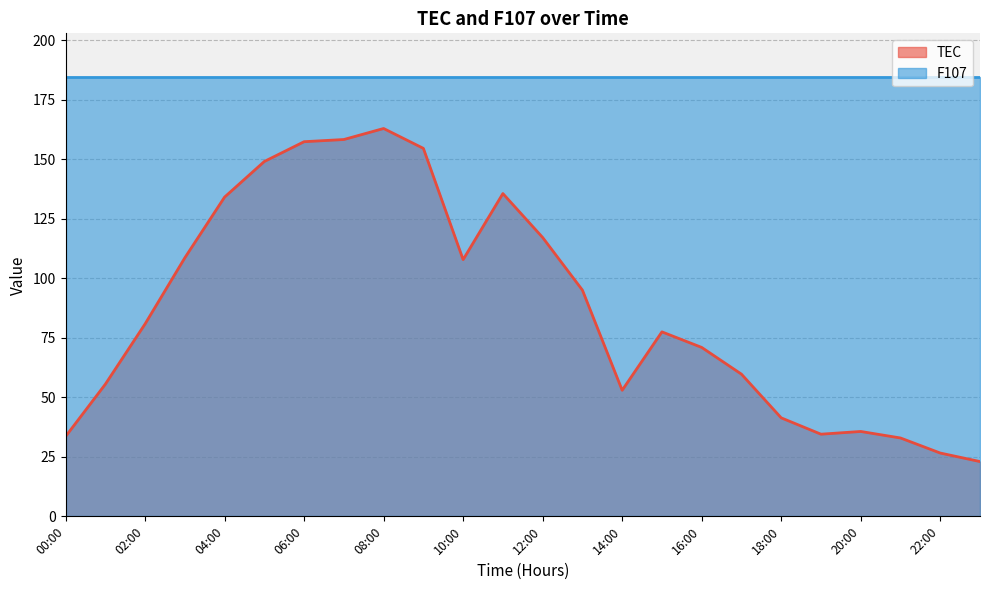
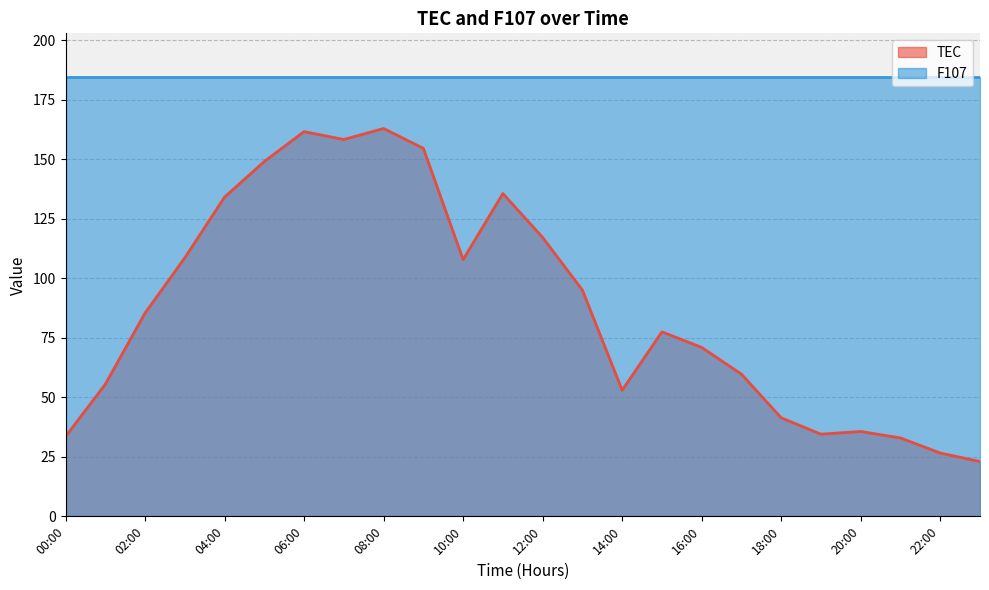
TEC, 02:00: 81 -> 85
TEC, 06:00: 157 -> 162
